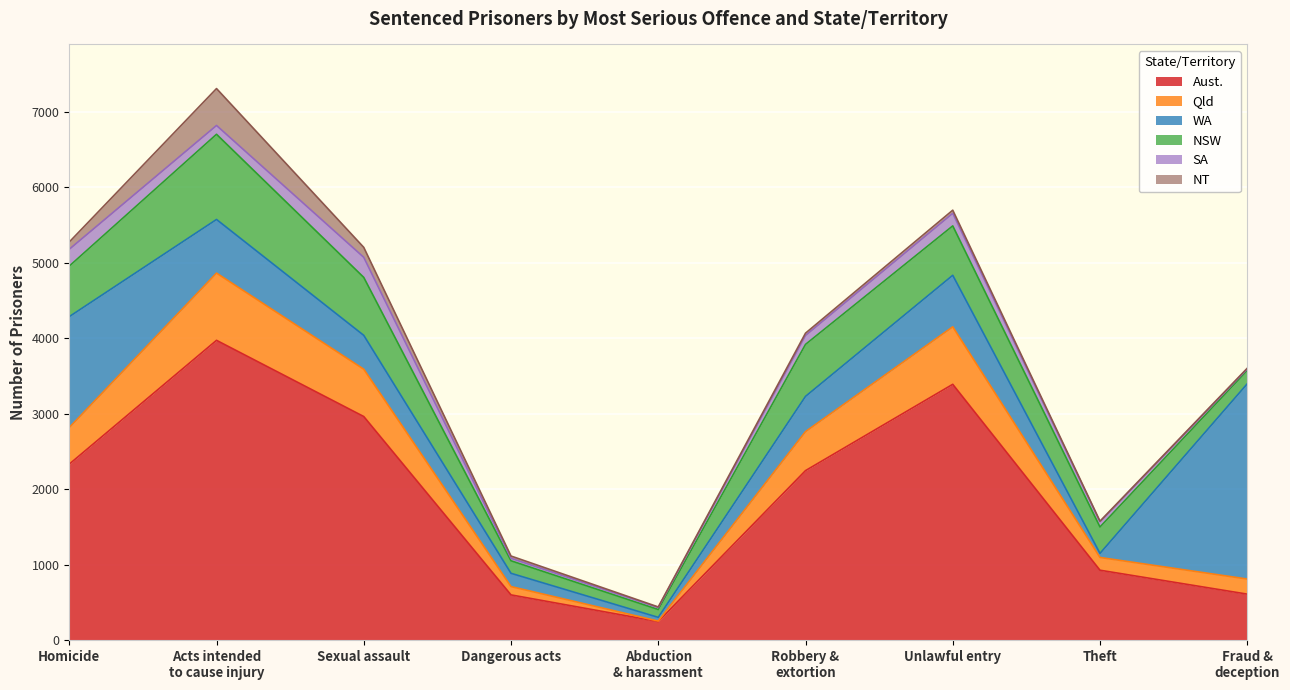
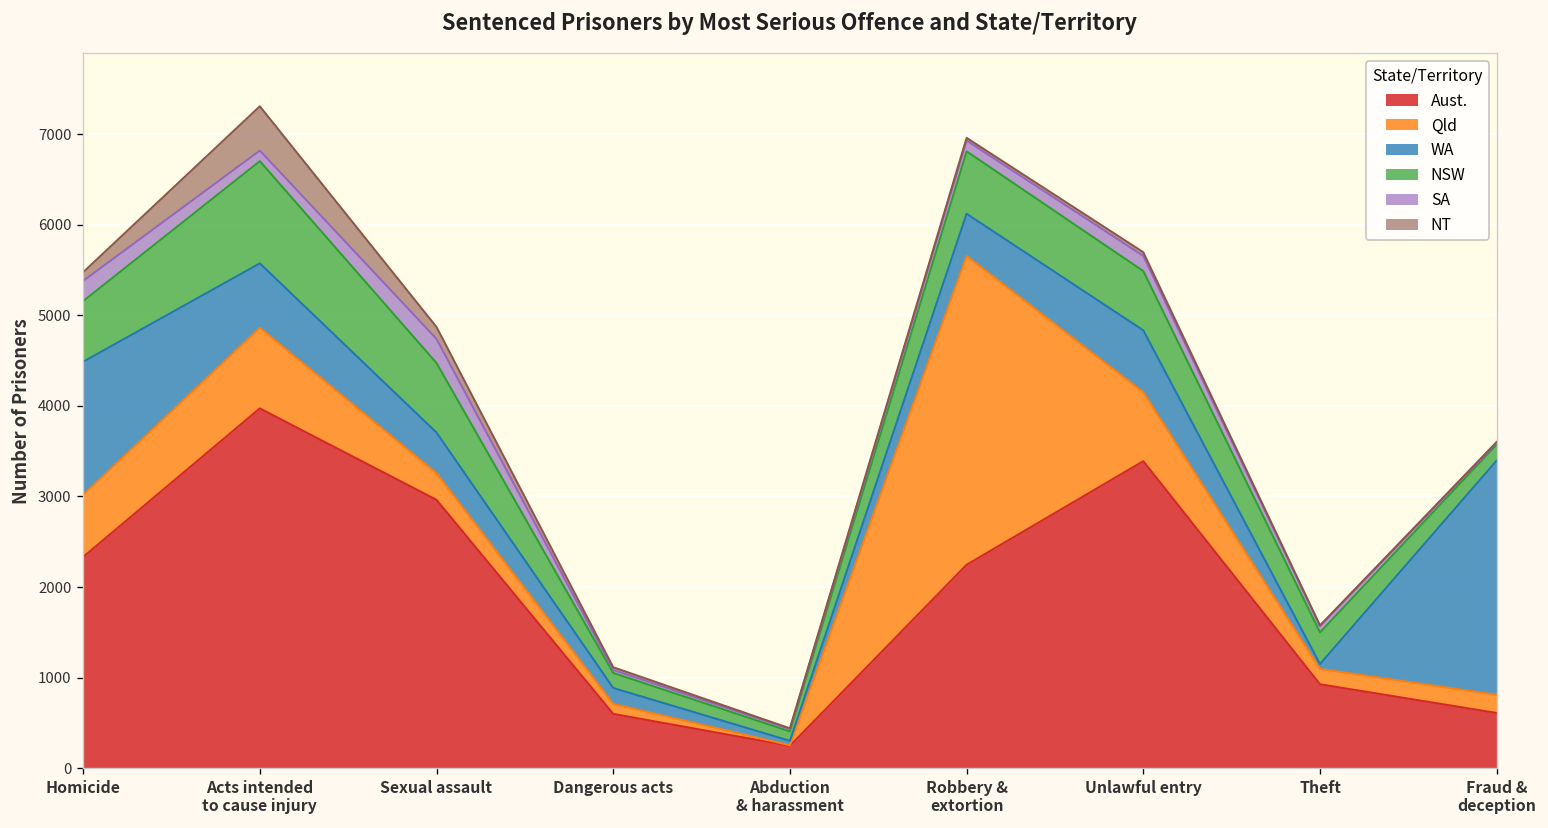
Qld, Homicide: 500 -> 700
Qld, Sexual assault: 600 -> 300
Qld, Robbery & extortion: 500 -> 3400
